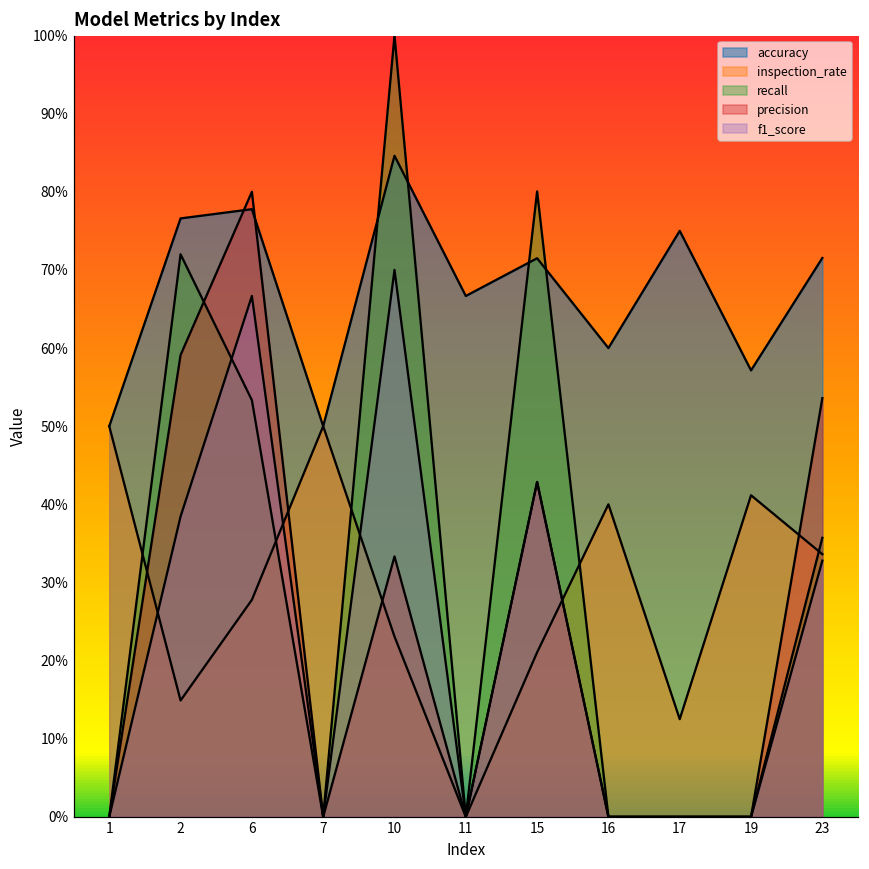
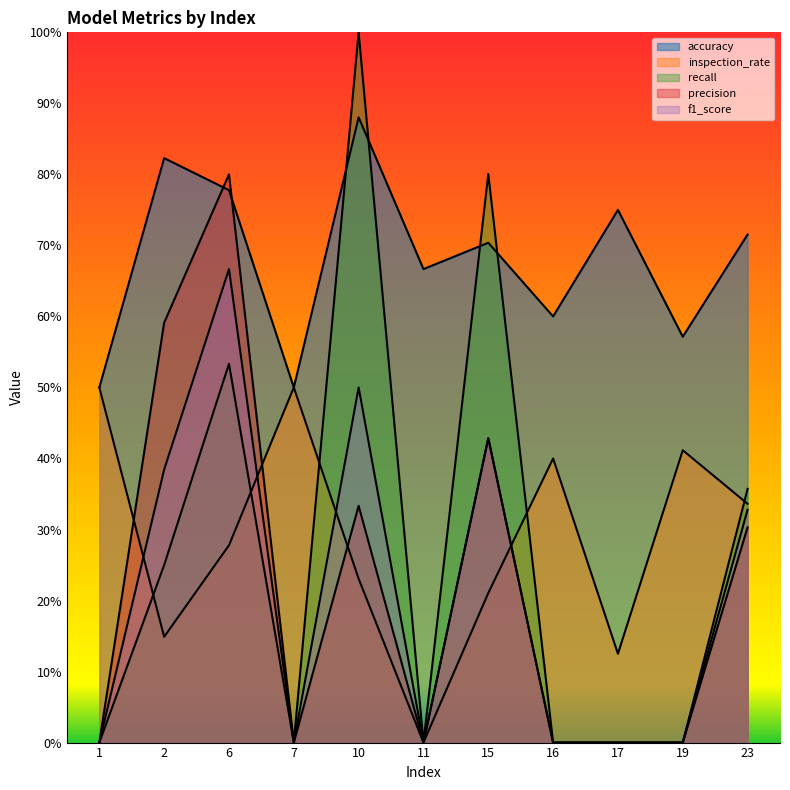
accuracy, 2: 77% -> 82%
recall, 2: 72% -> 25%
accuracy, 10: 85% -> 88%
f1_score, 10: 70% -> 50%
accuracy, 15: 71% -> 70%
precision, 23: 54% -> 30%
